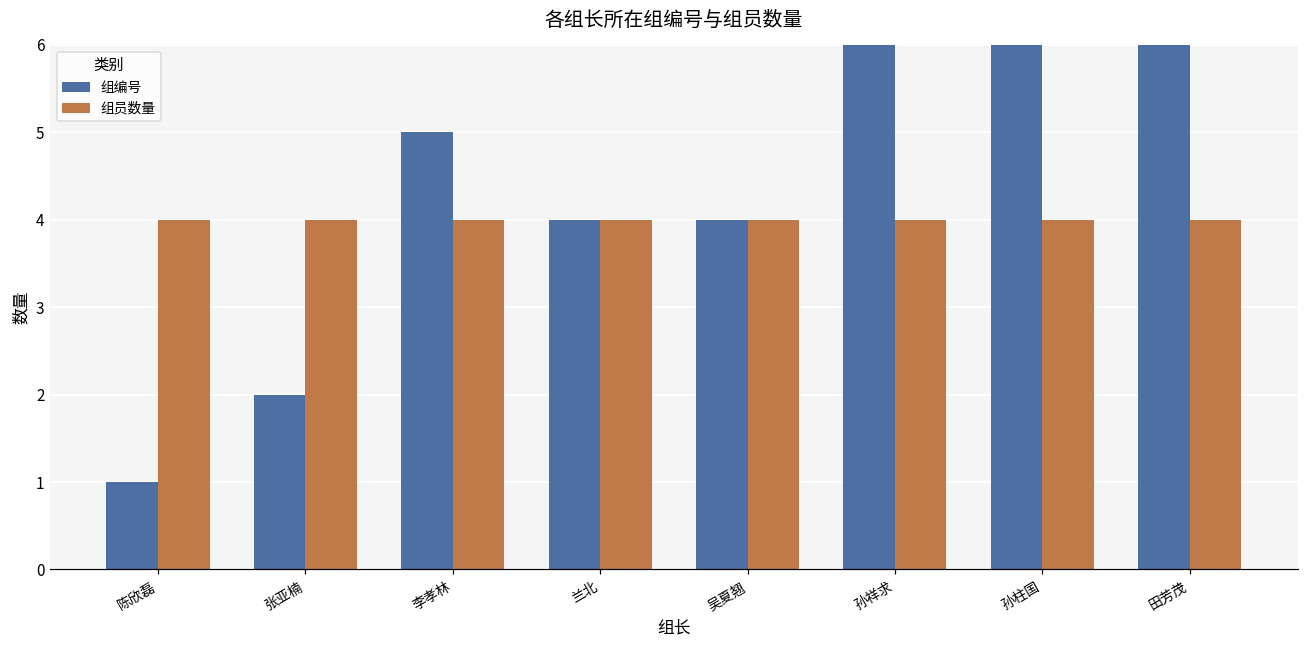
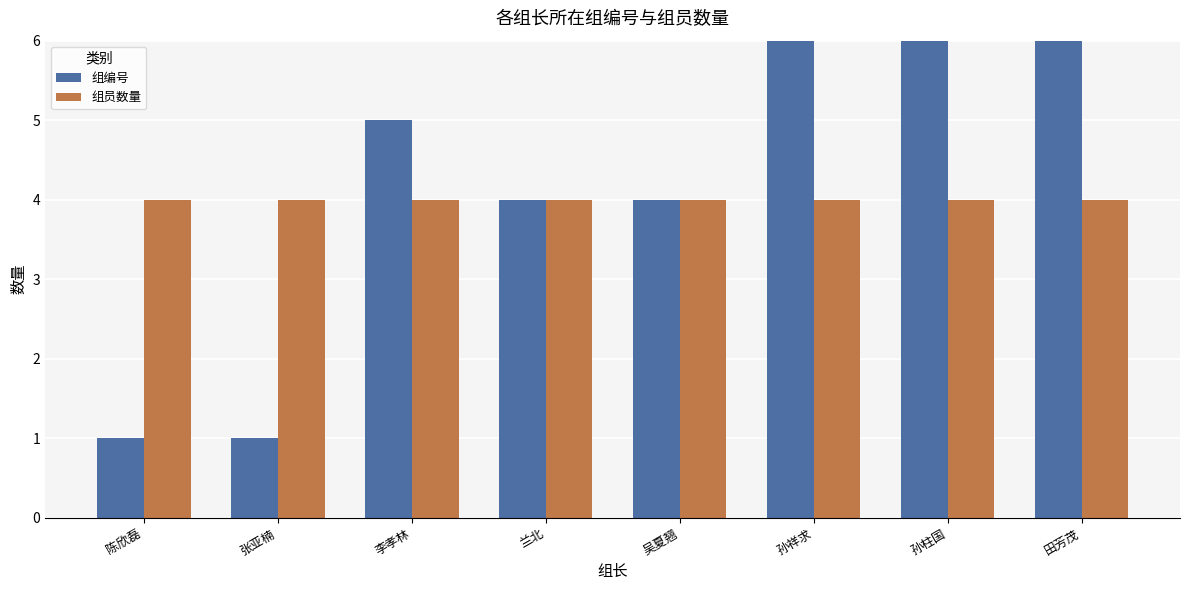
组编号, 张亚楠: 2 -> 1
